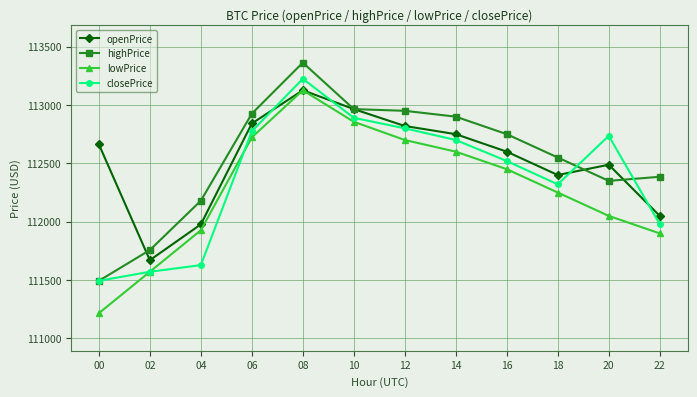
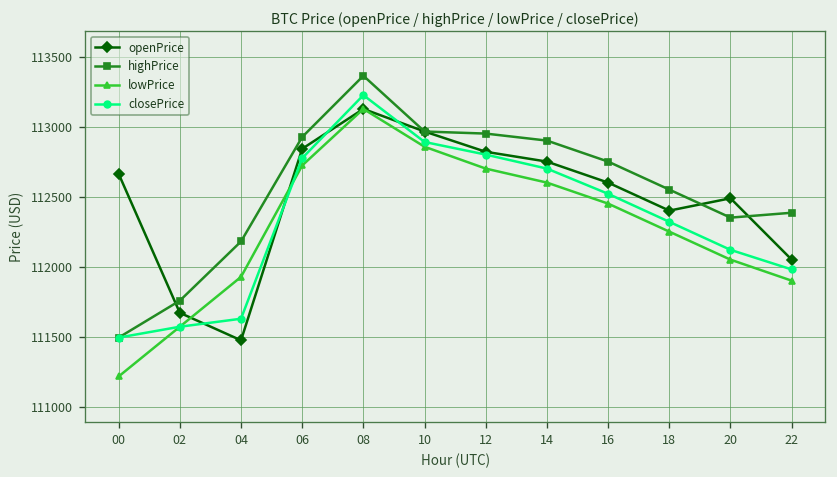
openPrice, 04: 111980 -> 111470
closePrice, 20: 112740 -> 112120
